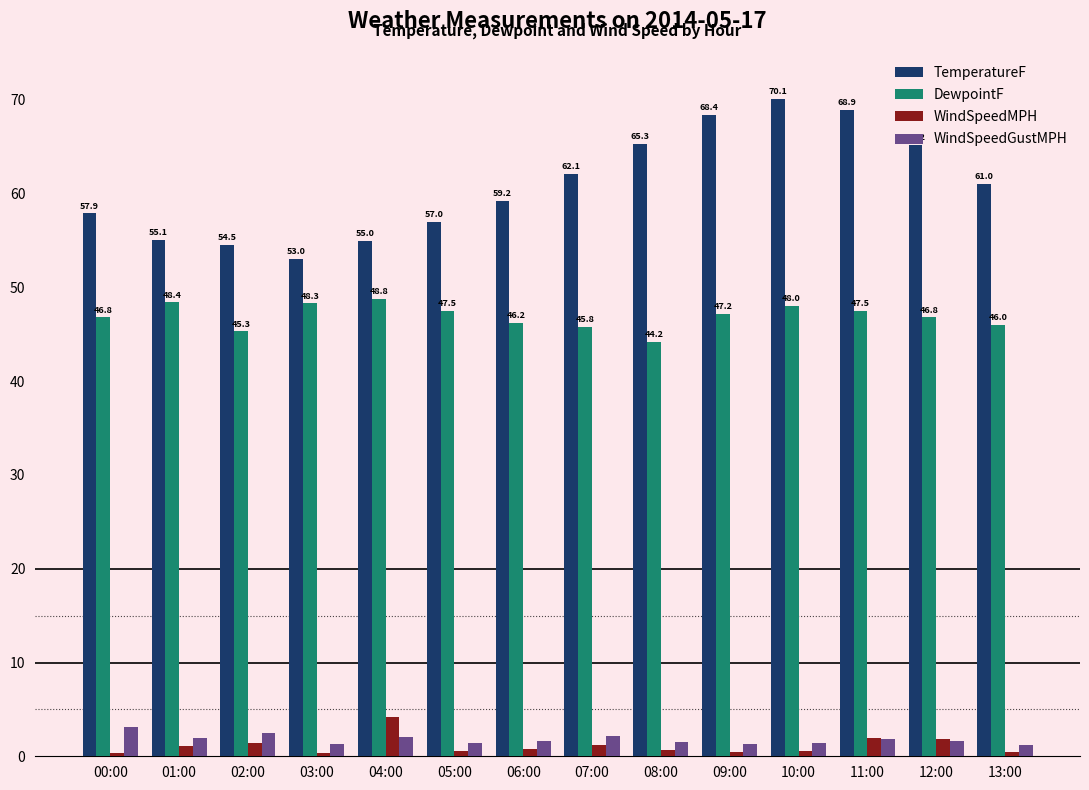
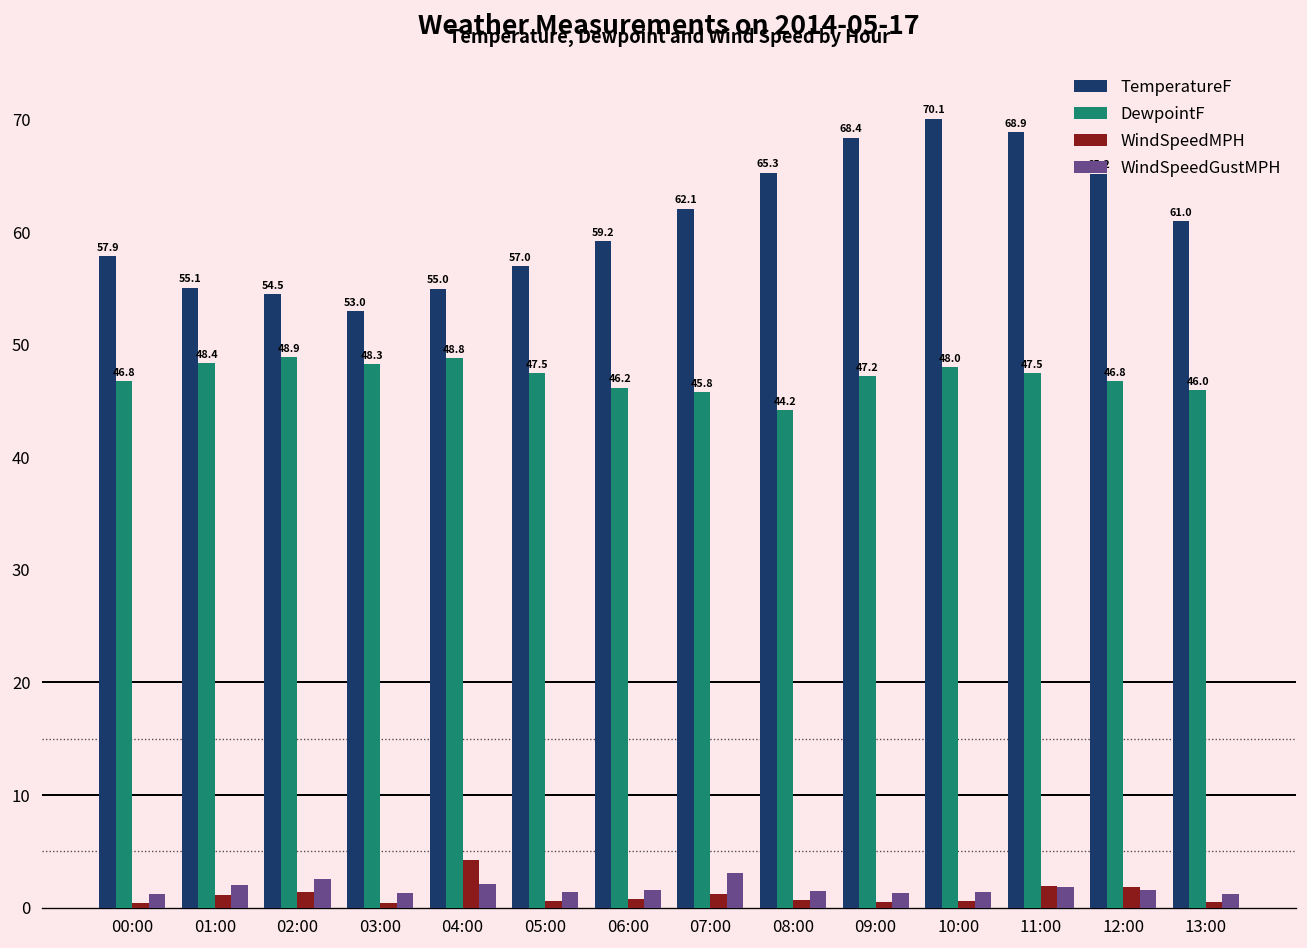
WindSpeedGustMPH, 00:00: 3 -> 1
DewpointF, 02:00: 45.3 -> 48.9
WindSpeedGustMPH, 07:00: 2 -> 3
